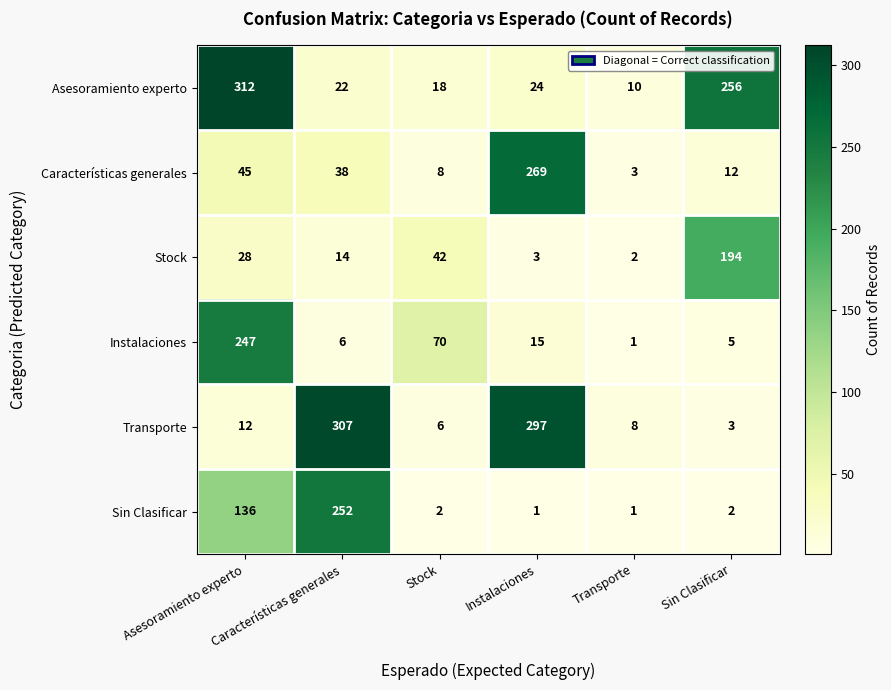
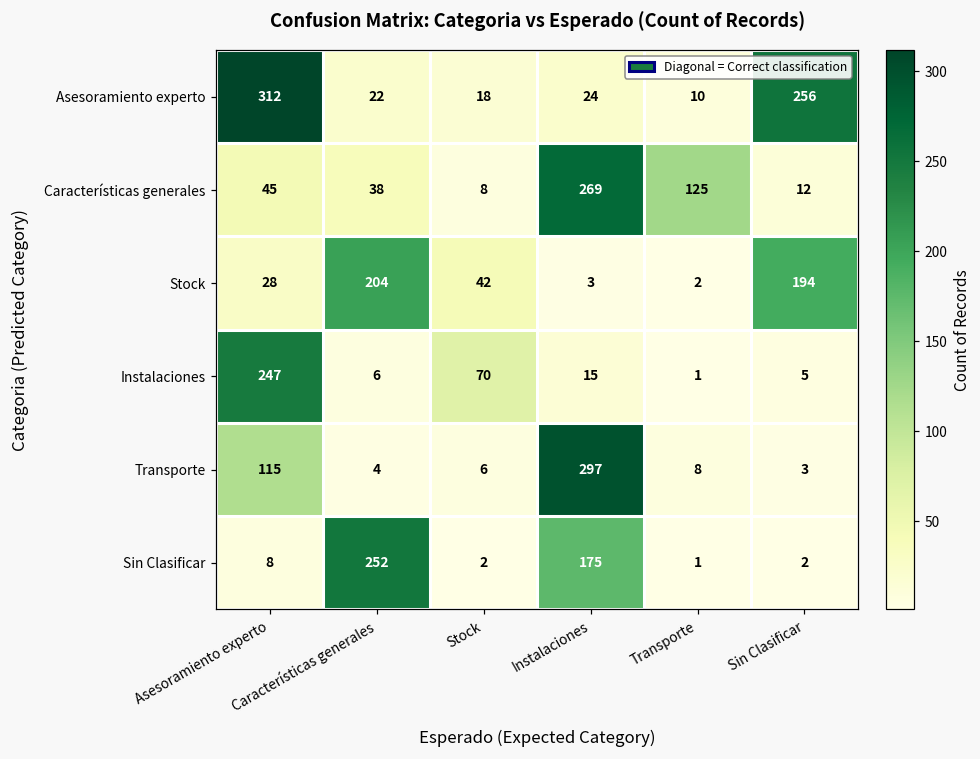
Características generales, Transporte: 3 -> 125
Stock, Características generales: 14 -> 204
Transporte, Asesoramiento experto: 12 -> 115
Transporte, Características generales: 307 -> 4
Sin Clasificar, Asesoramiento experto: 136 -> 8
Sin Clasificar, Instalaciones: 1 -> 175
